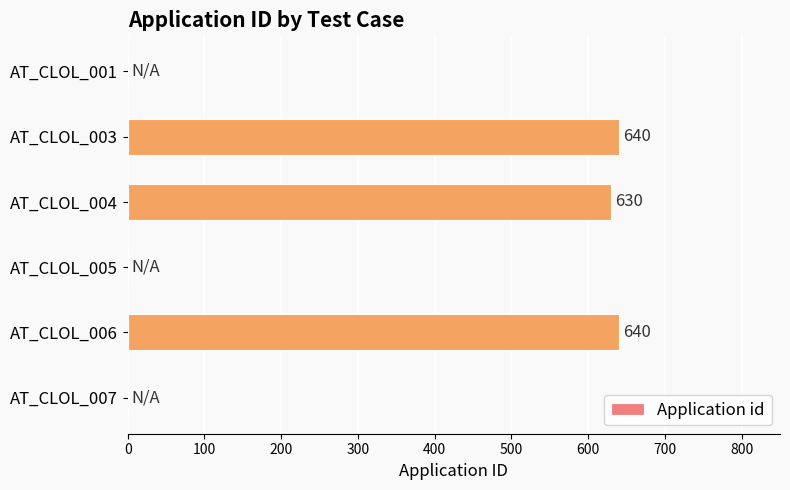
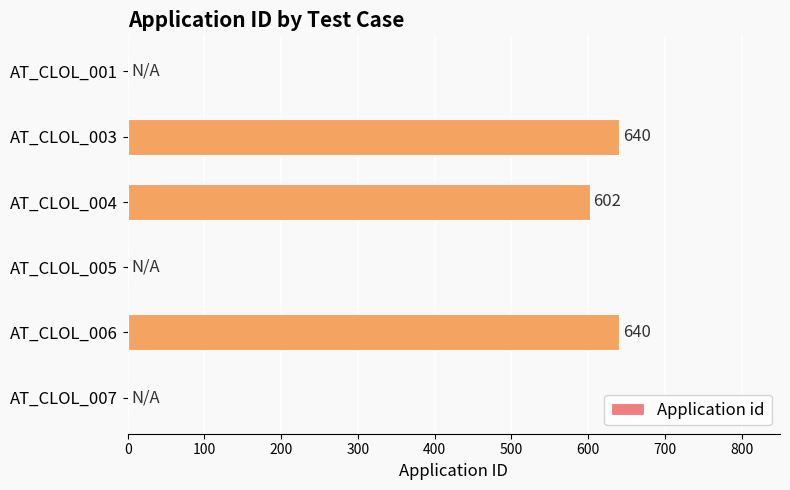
AT_CLOL_004: 630 -> 602
